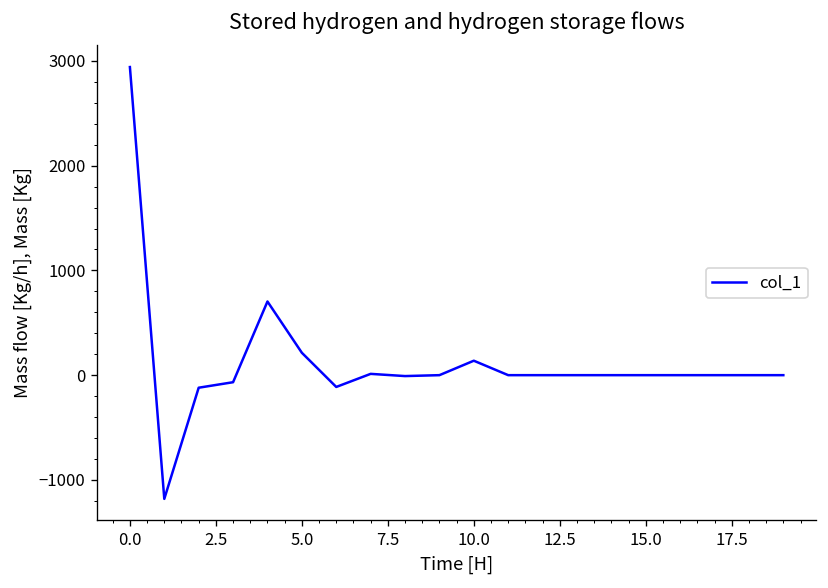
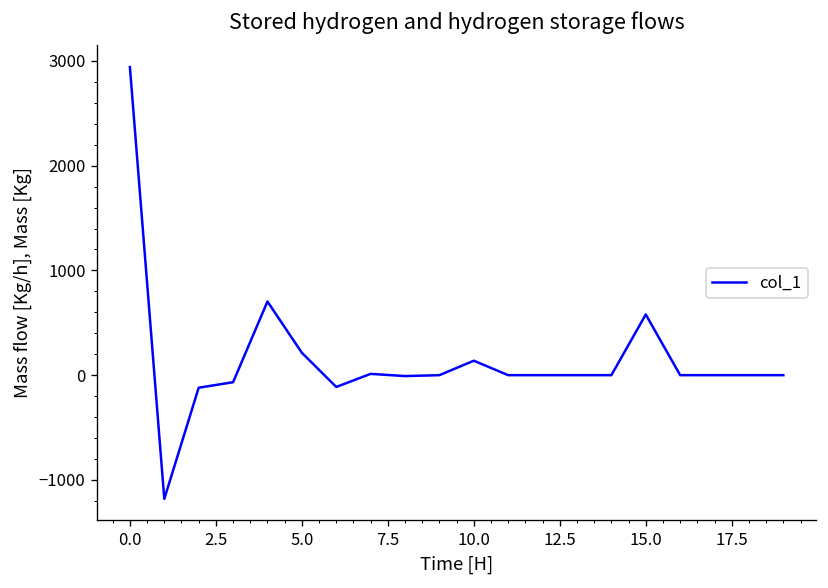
15.0: 0 -> 600
